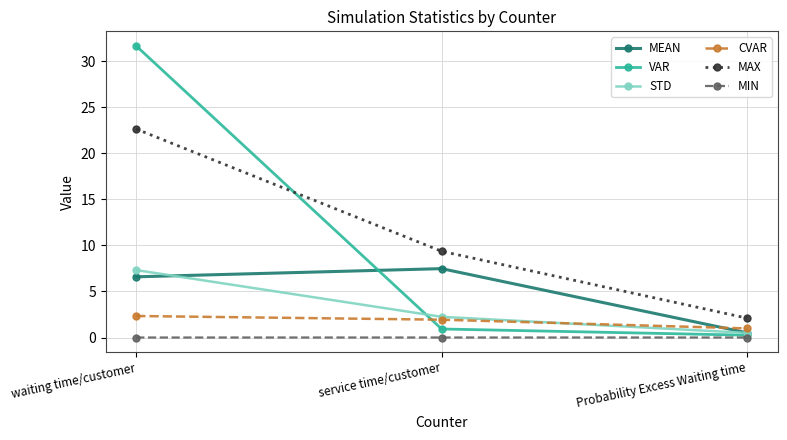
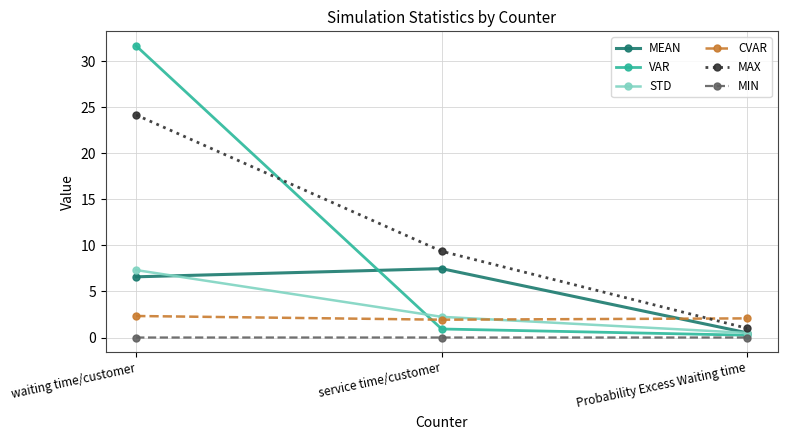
MAX, waiting time/customer: 23 -> 24
CVAR, Probability Excess Waiting time: 1 -> 2
MAX, Probability Excess Waiting time: 2 -> 1
